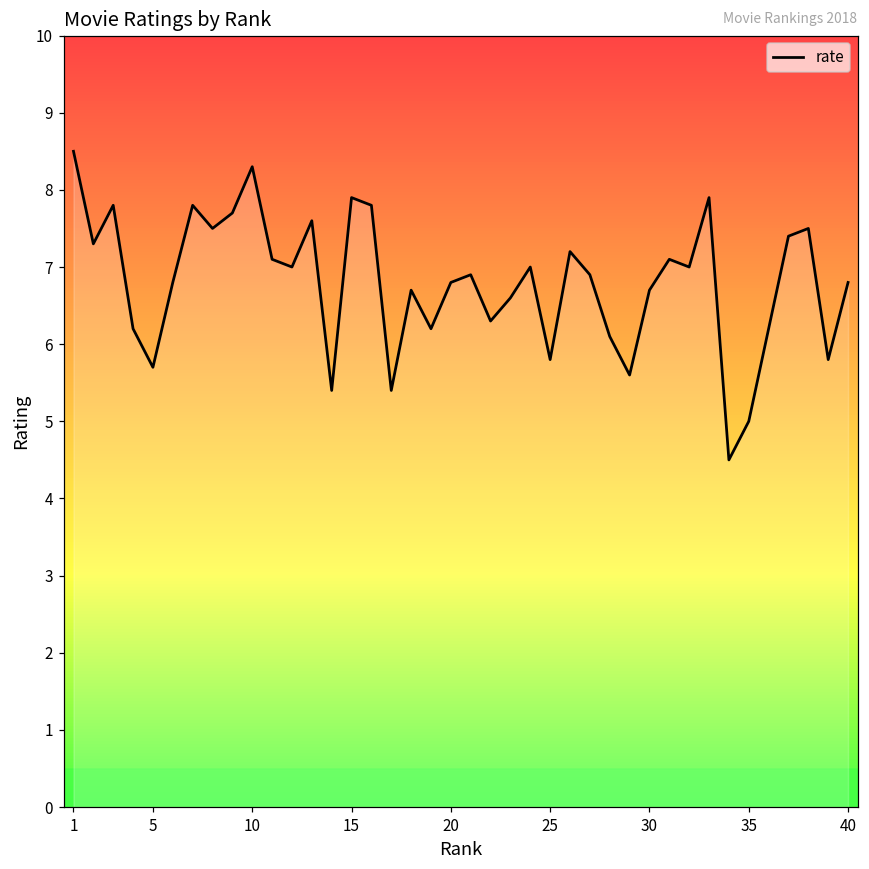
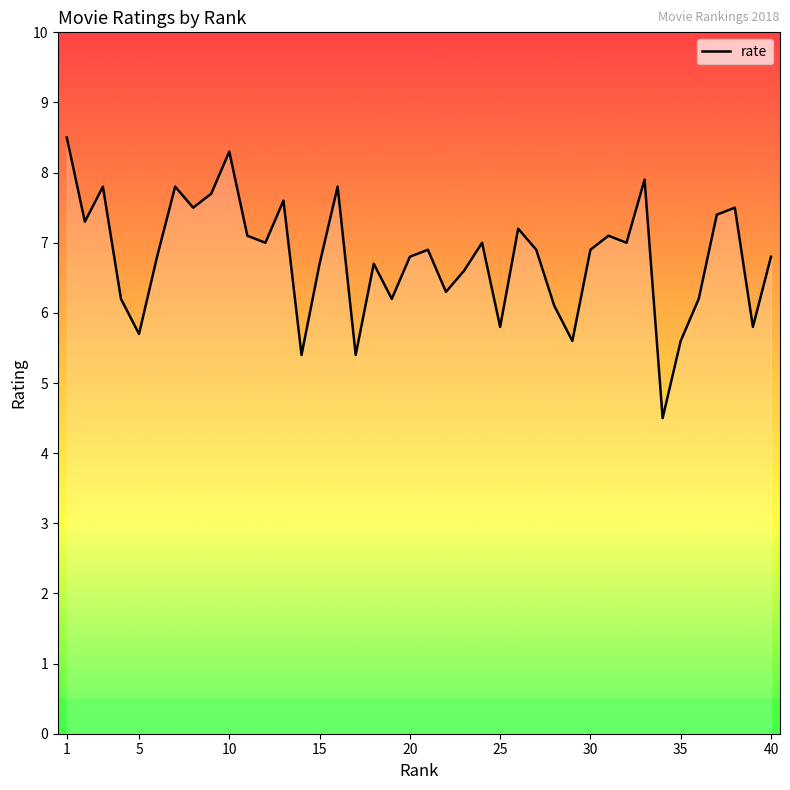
15: 7.9 -> 6.7
30: 6.7 -> 6.9
35: 5.0 -> 5.6
